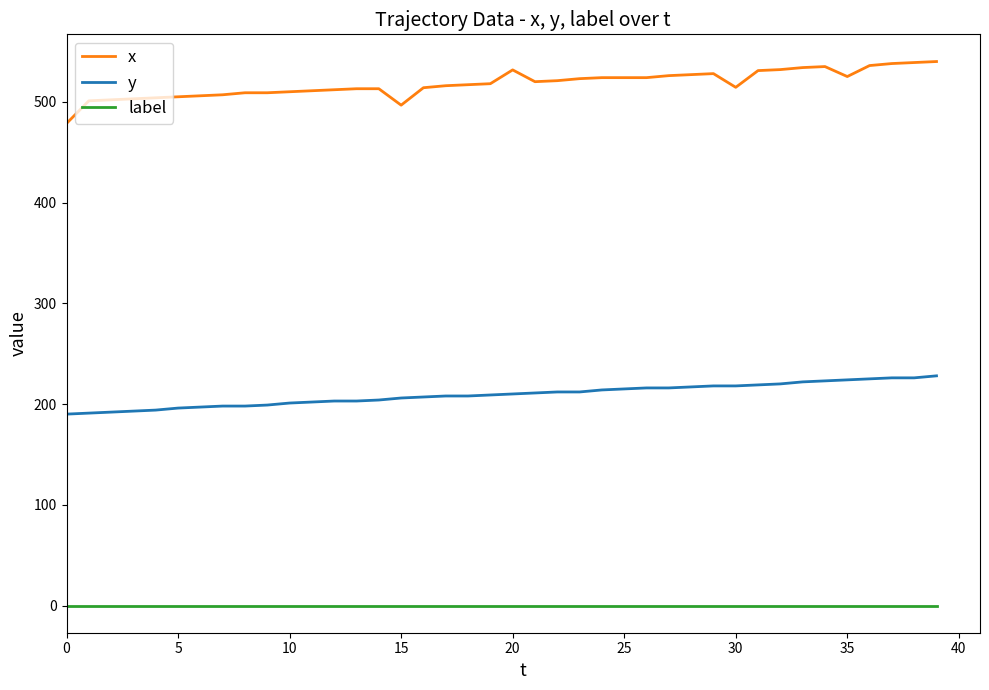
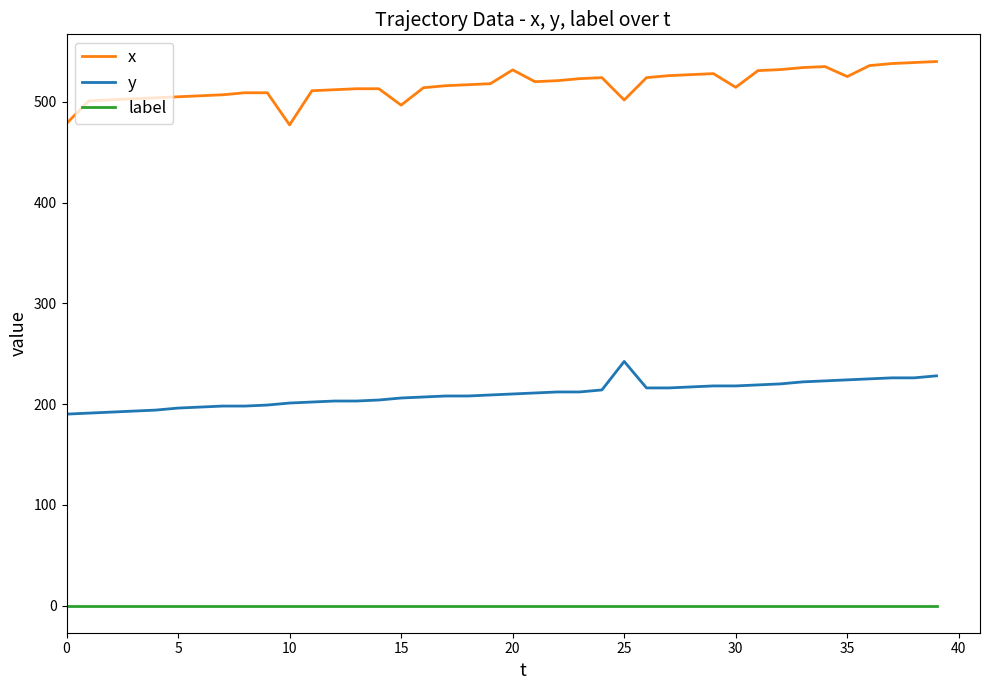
x, 10: 510 -> 477
x, 25: 524 -> 502
y, 25: 215 -> 242
